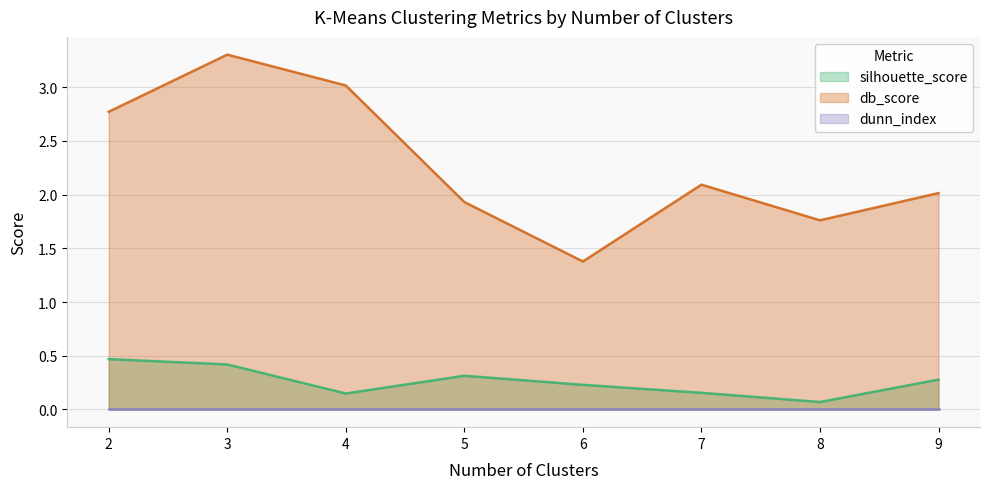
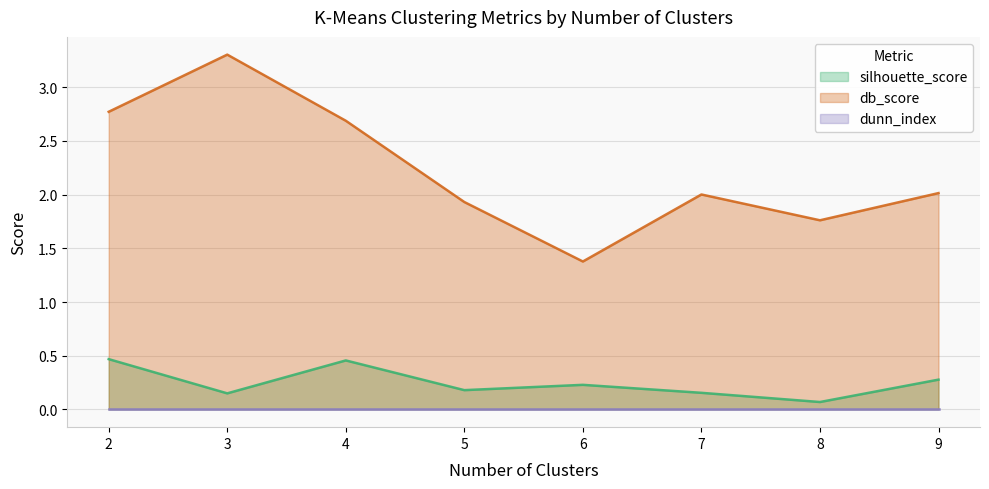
silhouette_score, 3: 0.42 -> 0.15
silhouette_score, 4: 0.15 -> 0.46
db_score, 4: 3.02 -> 2.69
silhouette_score, 5: 0.31 -> 0.18
db_score, 7: 2.09 -> 2.00
